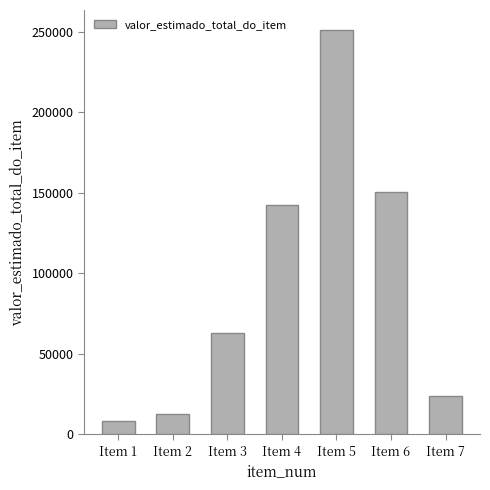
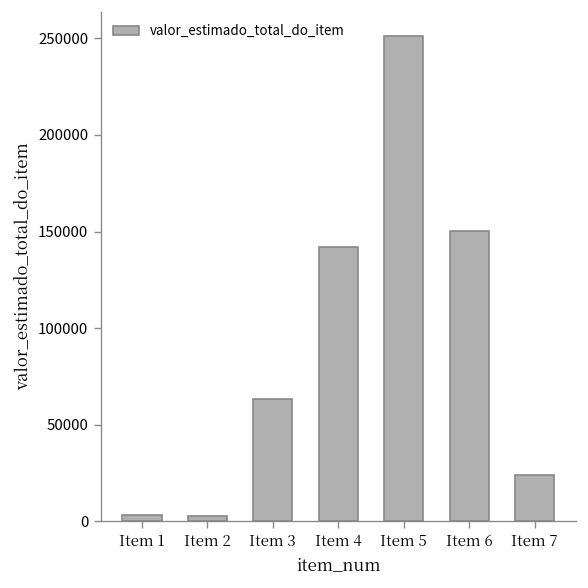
Item 1: 8000 -> 3000
Item 2: 13000 -> 3000
